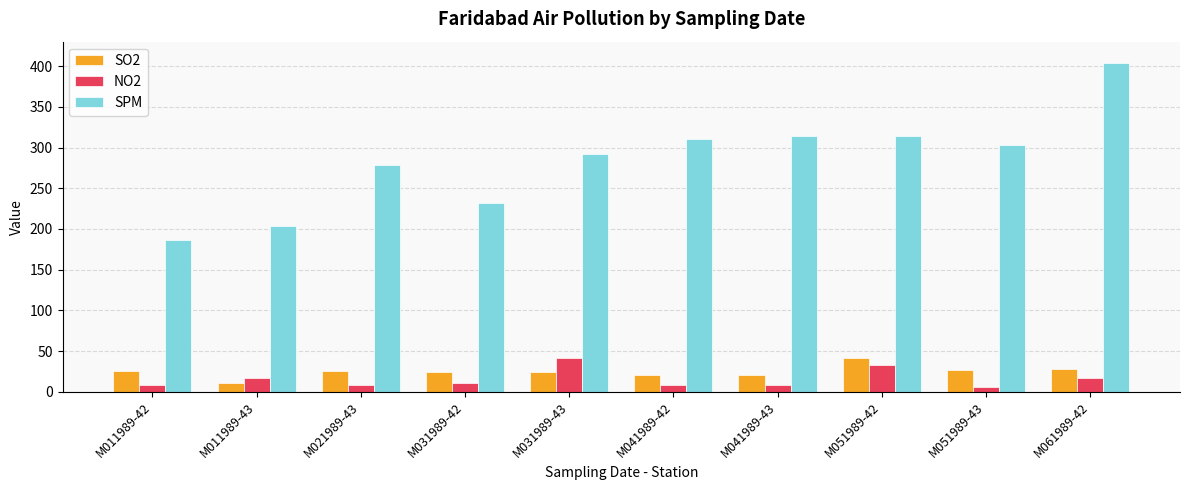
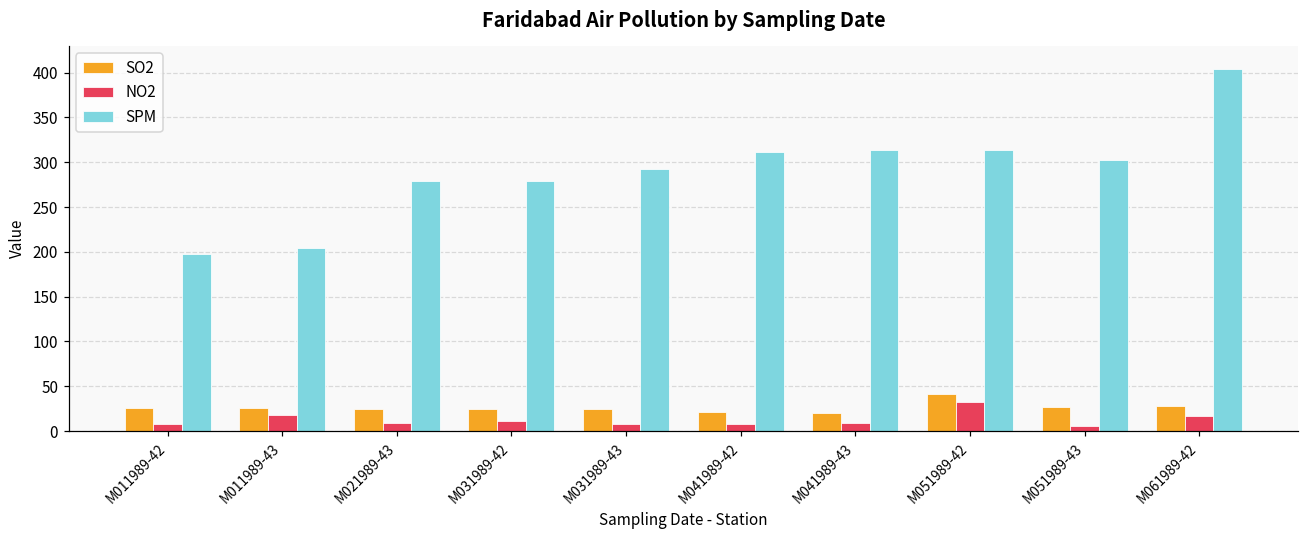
SPM, M011989-42: 190 -> 200
SO2, M011989-43: 10 -> 30
SPM, M031989-42: 230 -> 280
NO2, M031989-43: 40 -> 10
